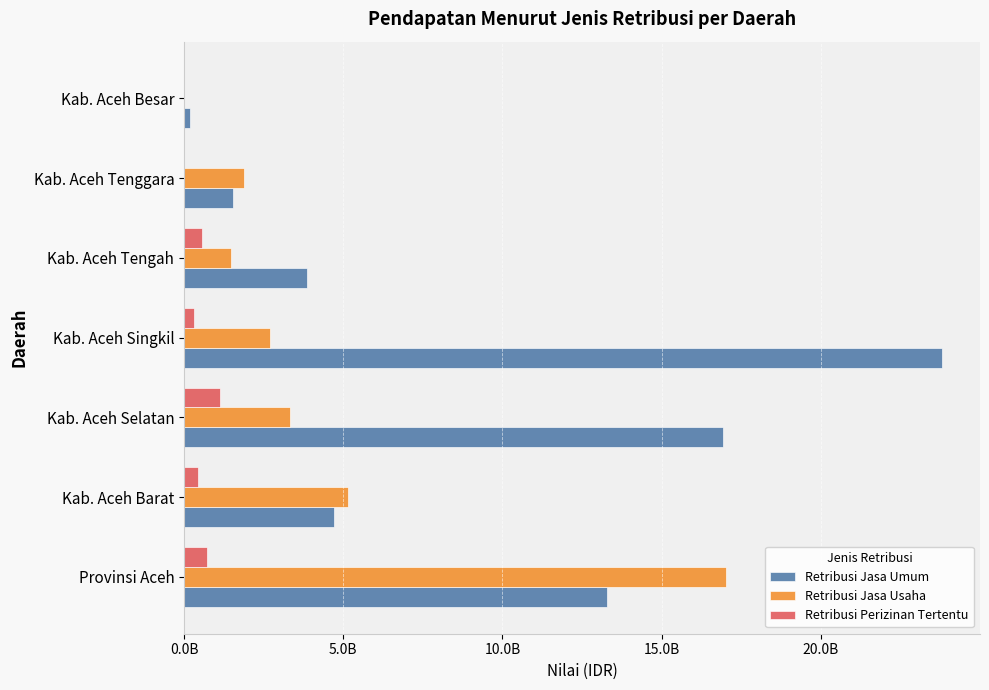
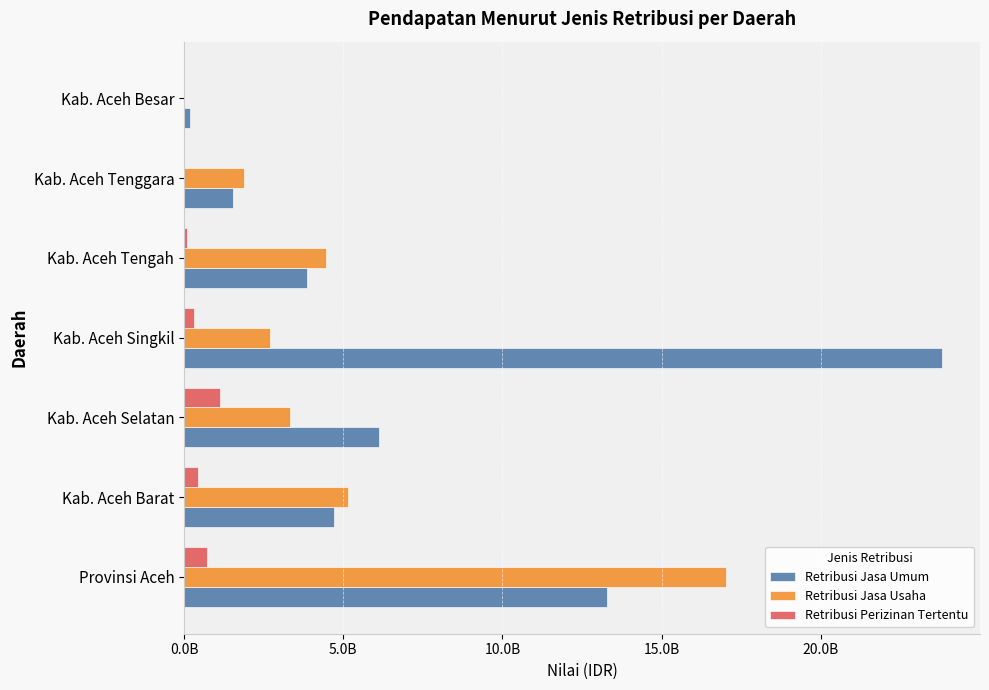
Retribusi Perizinan Tertentu, Kab. Aceh Tengah: 600000000 -> 100000000
Retribusi Jasa Usaha, Kab. Aceh Tengah: 1500000000 -> 4500000000
Retribusi Jasa Umum, Kab. Aceh Selatan: 16900000000 -> 6100000000
